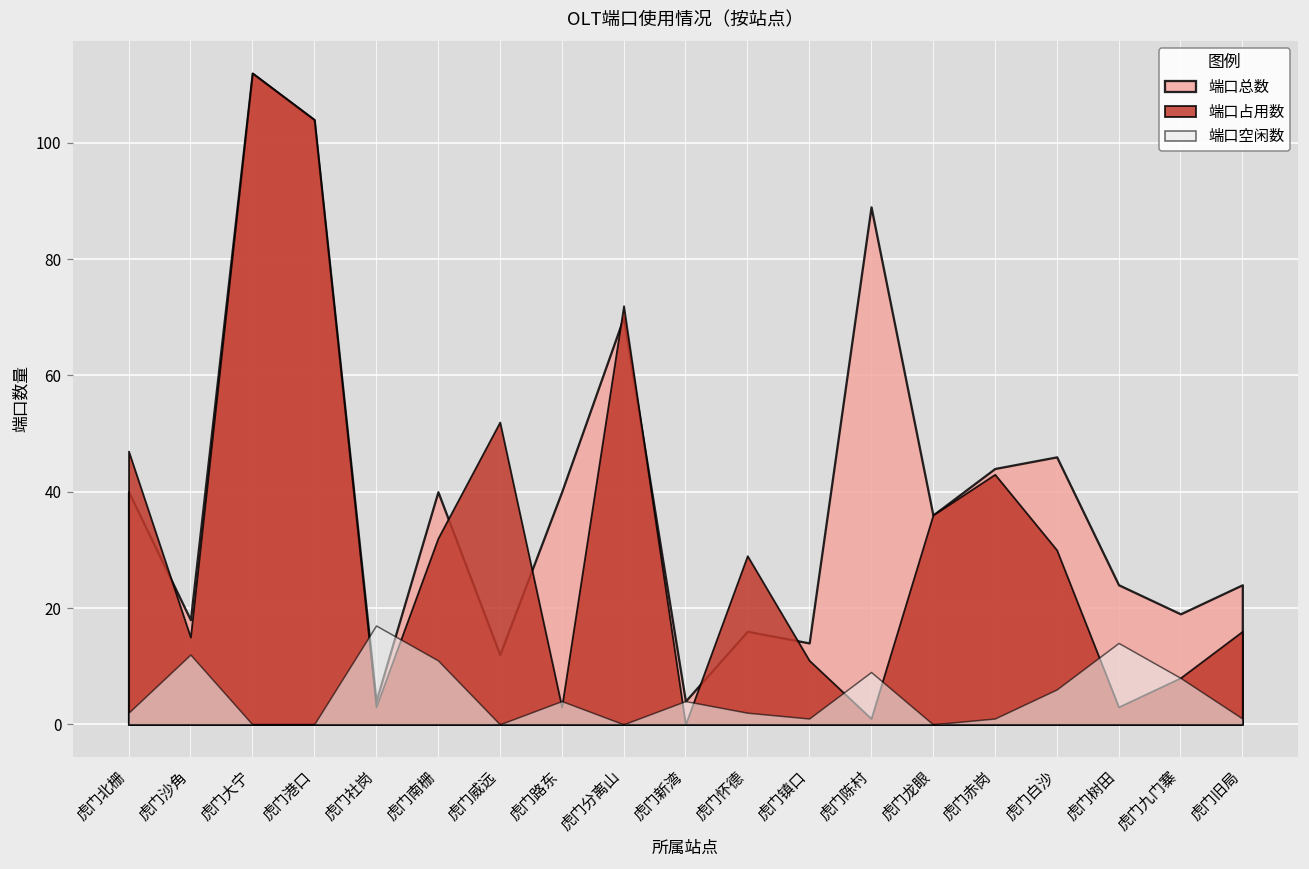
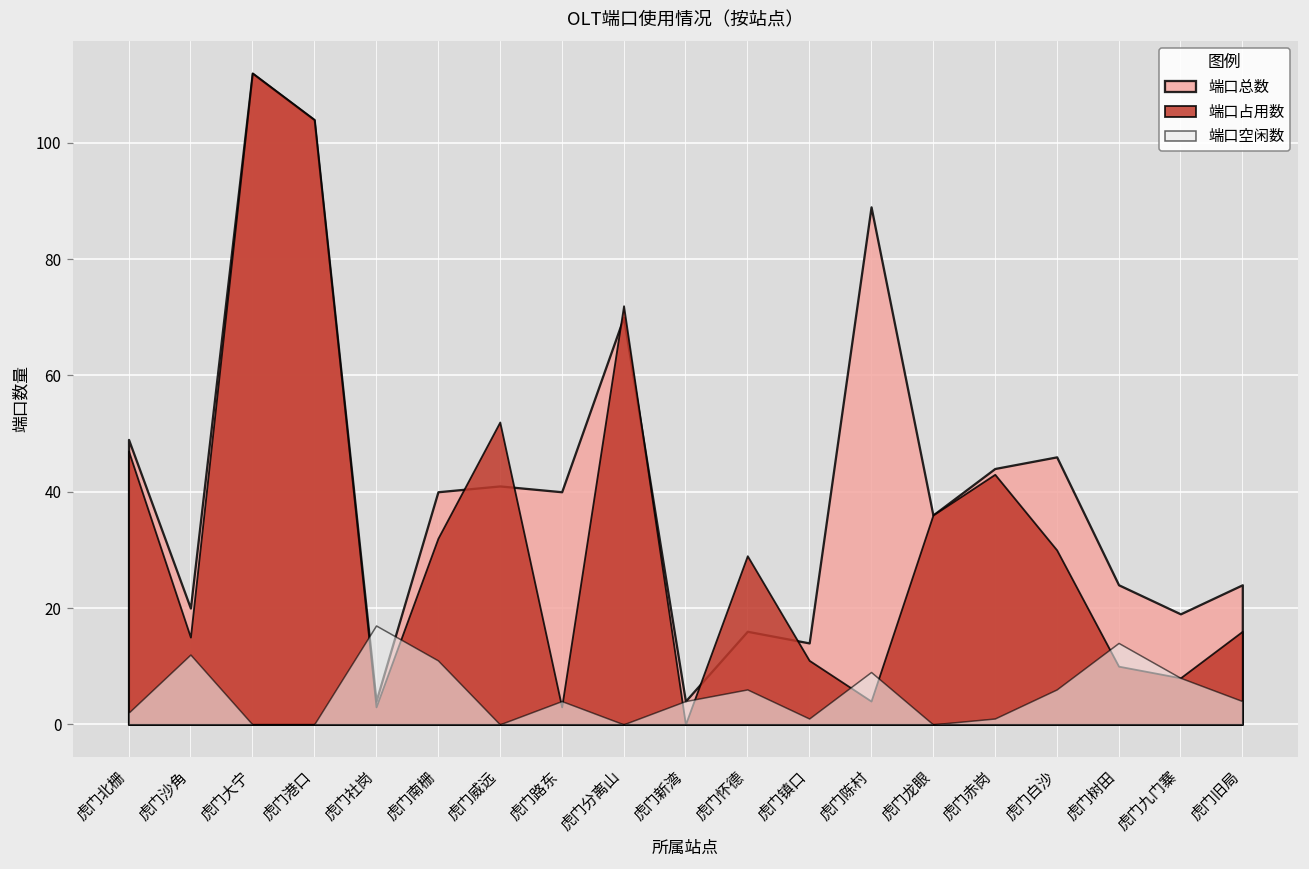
端口总数, 虎门北栅: 40 -> 49
端口总数, 虎门沙角: 18 -> 20
端口总数, 虎门威远: 12 -> 41
端口空闲数, 虎门怀德: 2 -> 6
端口占用数, 虎门陈村: 1 -> 4
端口占用数, 虎门树田: 3 -> 10
端口空闲数, 虎门旧局: 1 -> 4
